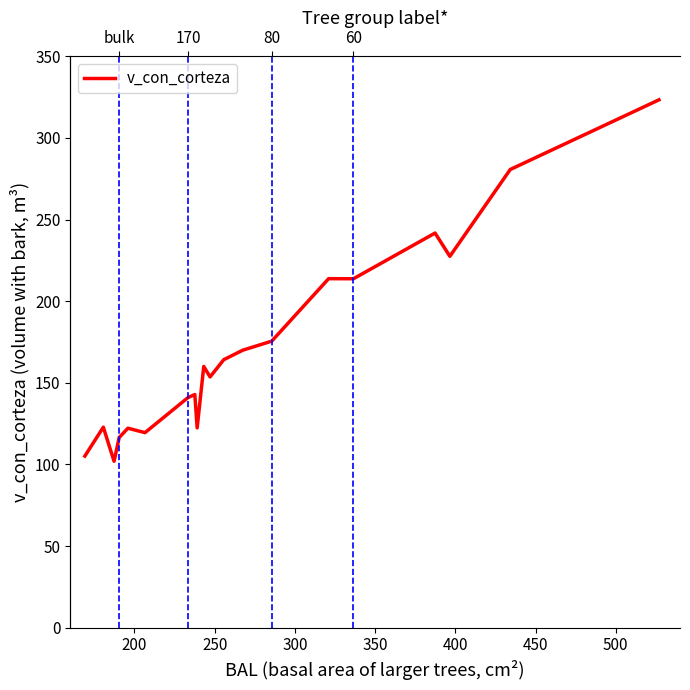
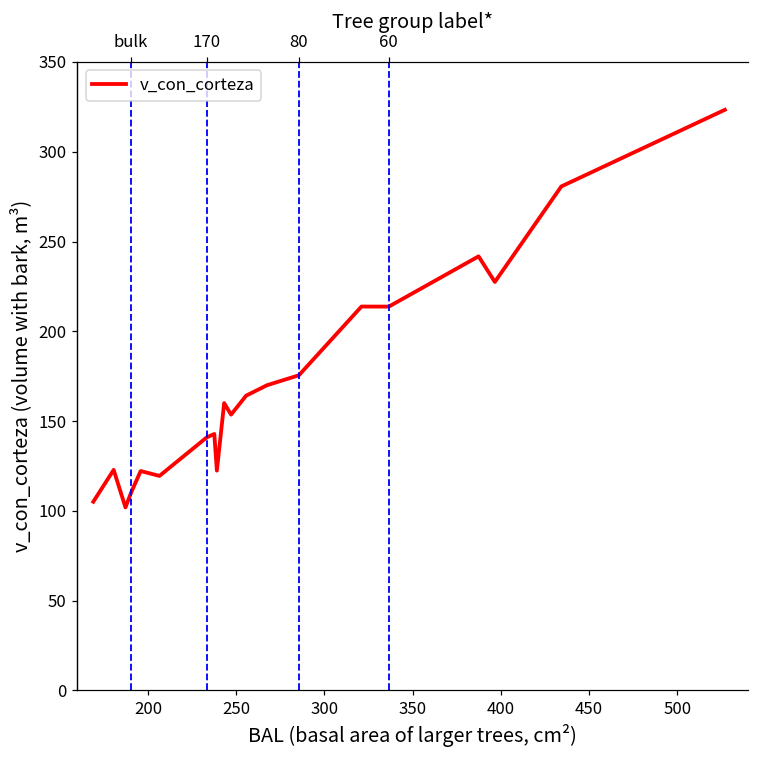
bulk: 116 -> 110
